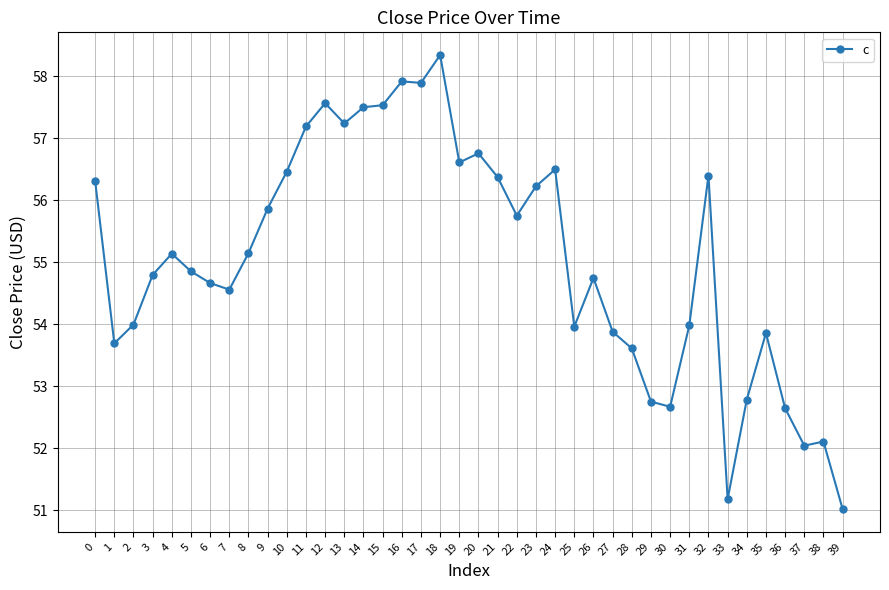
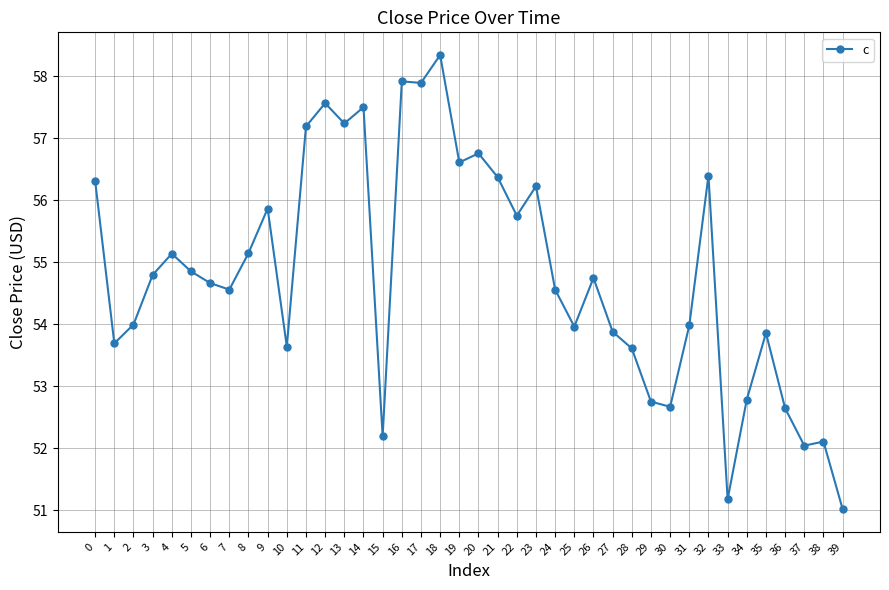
10: 56.5 -> 53.6
15: 57.5 -> 52.2
24: 56.5 -> 54.6
